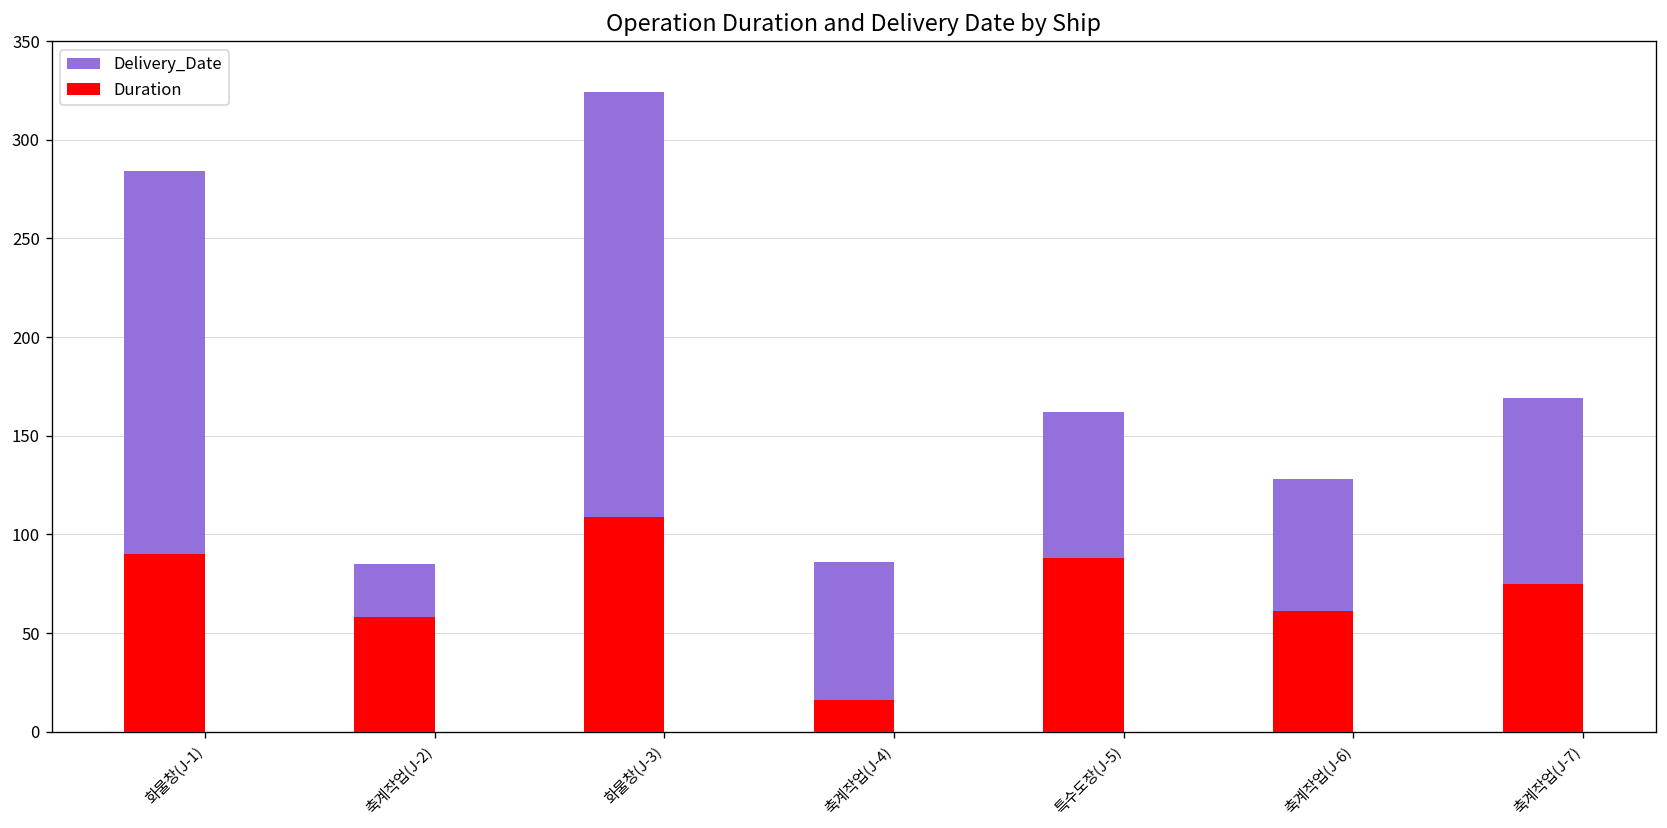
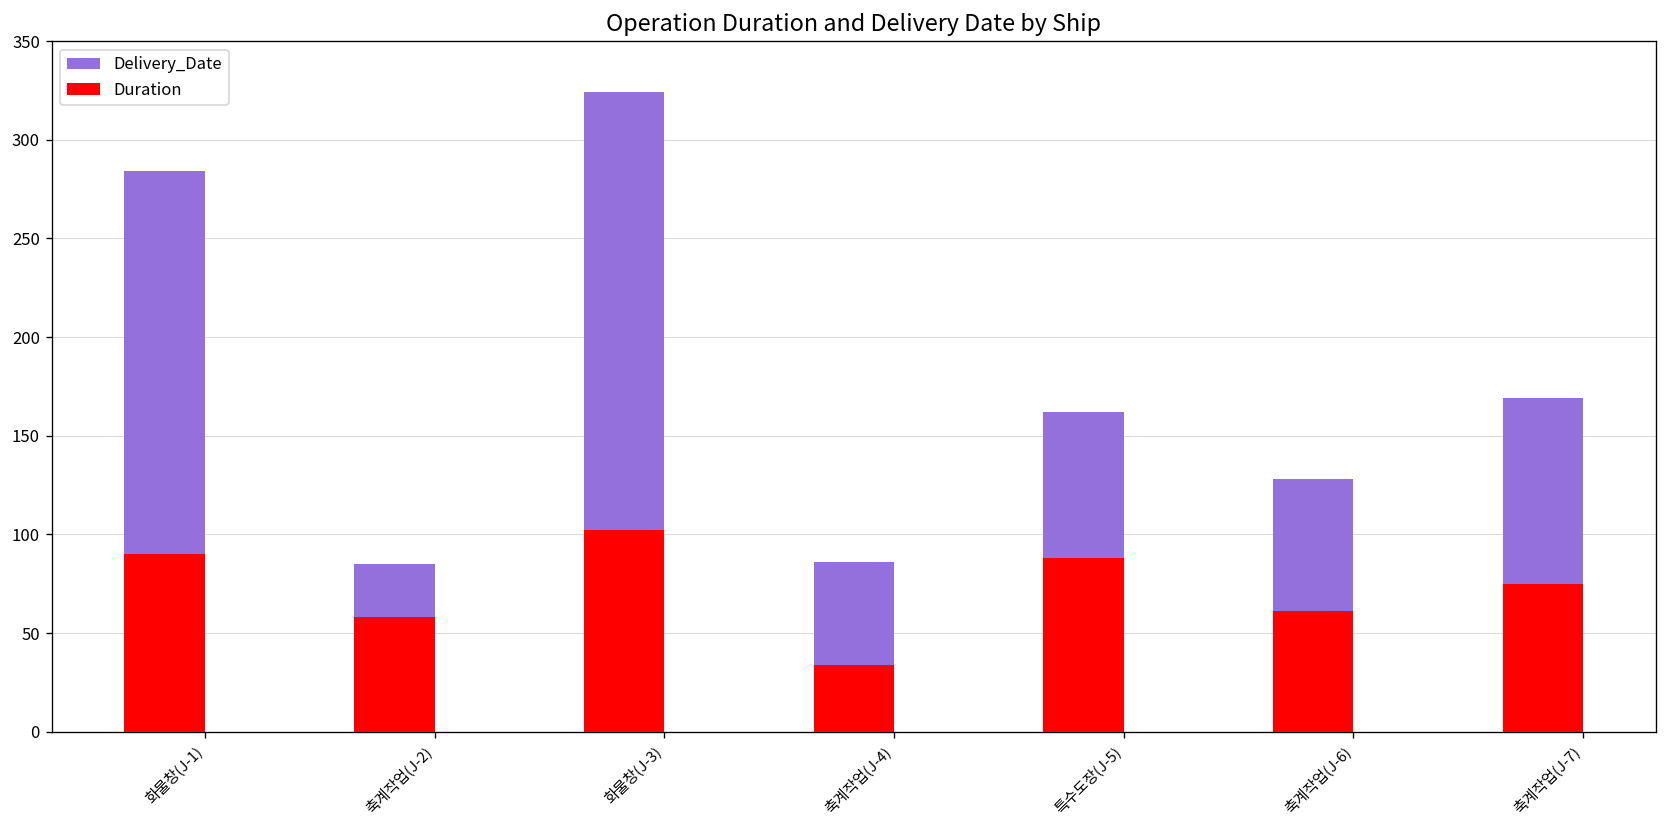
Duration, 화물창(J-3): 109 -> 102
Duration, 축계작업(J-4): 16 -> 34
